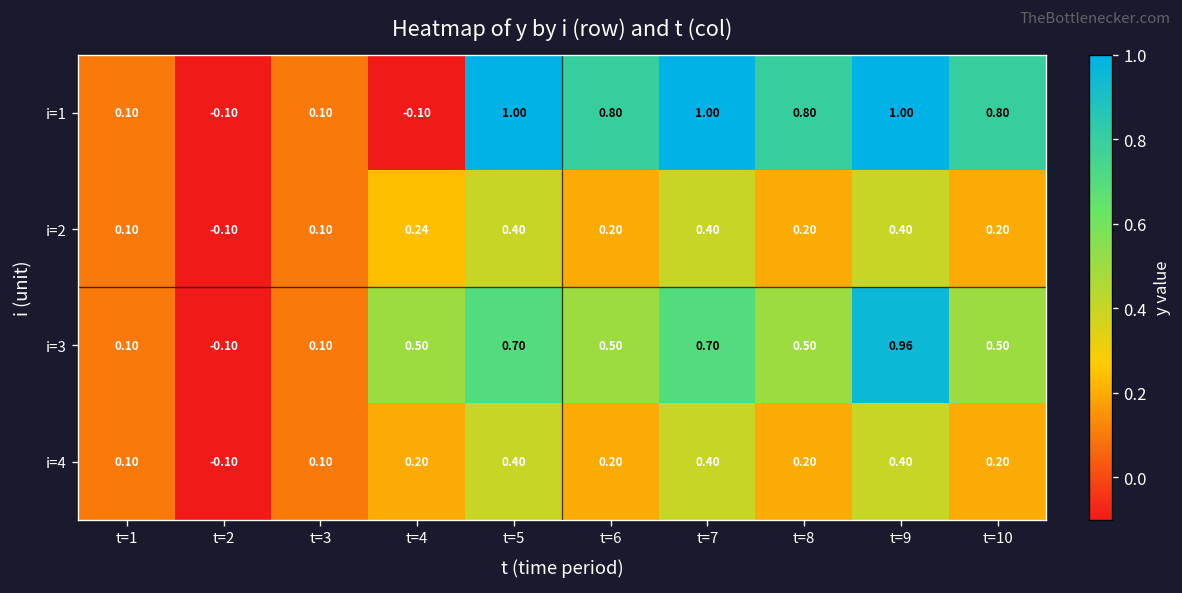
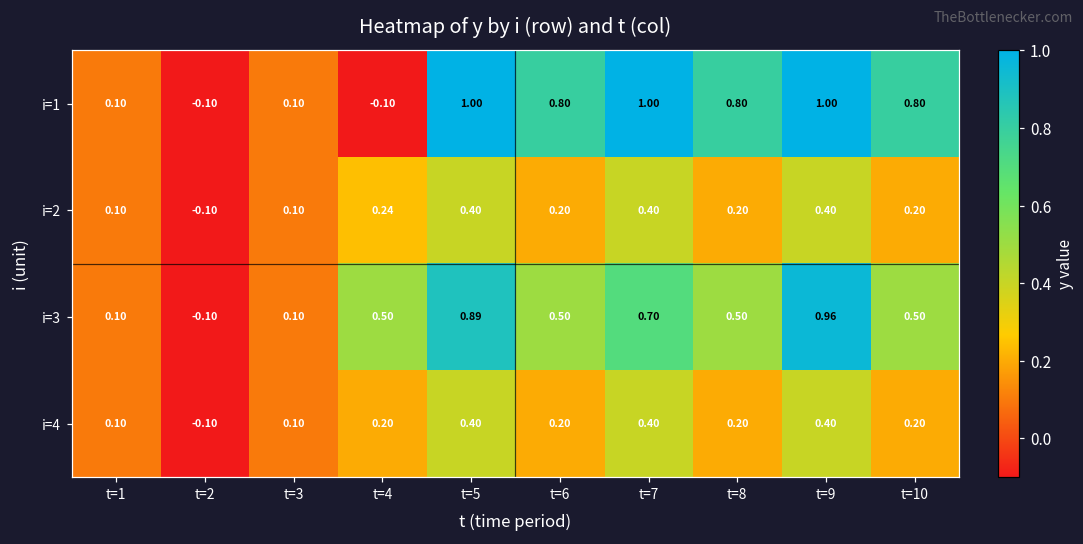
i=3, t=5: 0.70 -> 0.89
